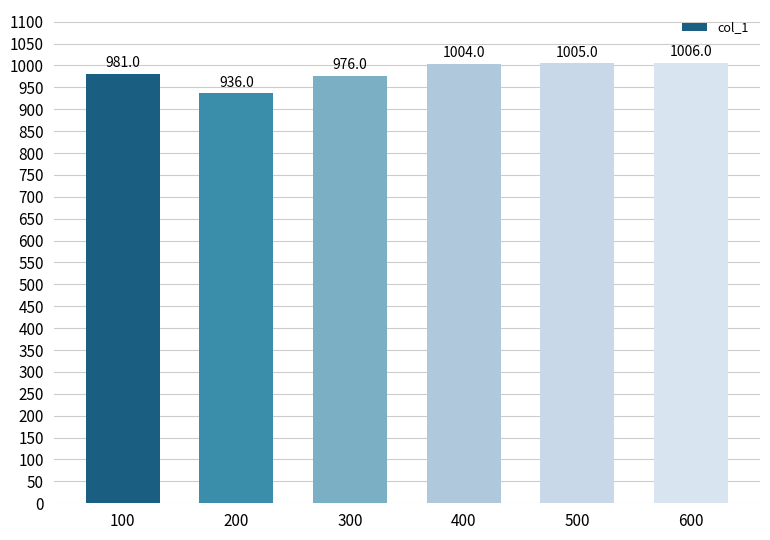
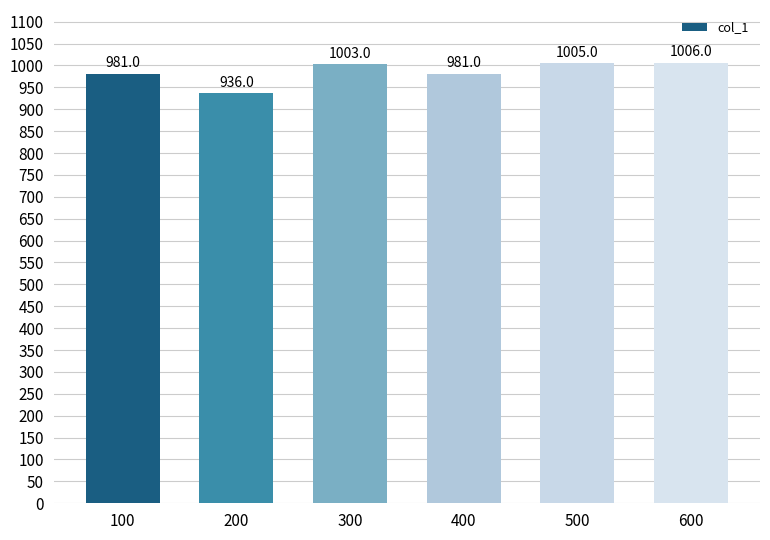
300: 976.0 -> 1003.0
400: 1004.0 -> 981.0
